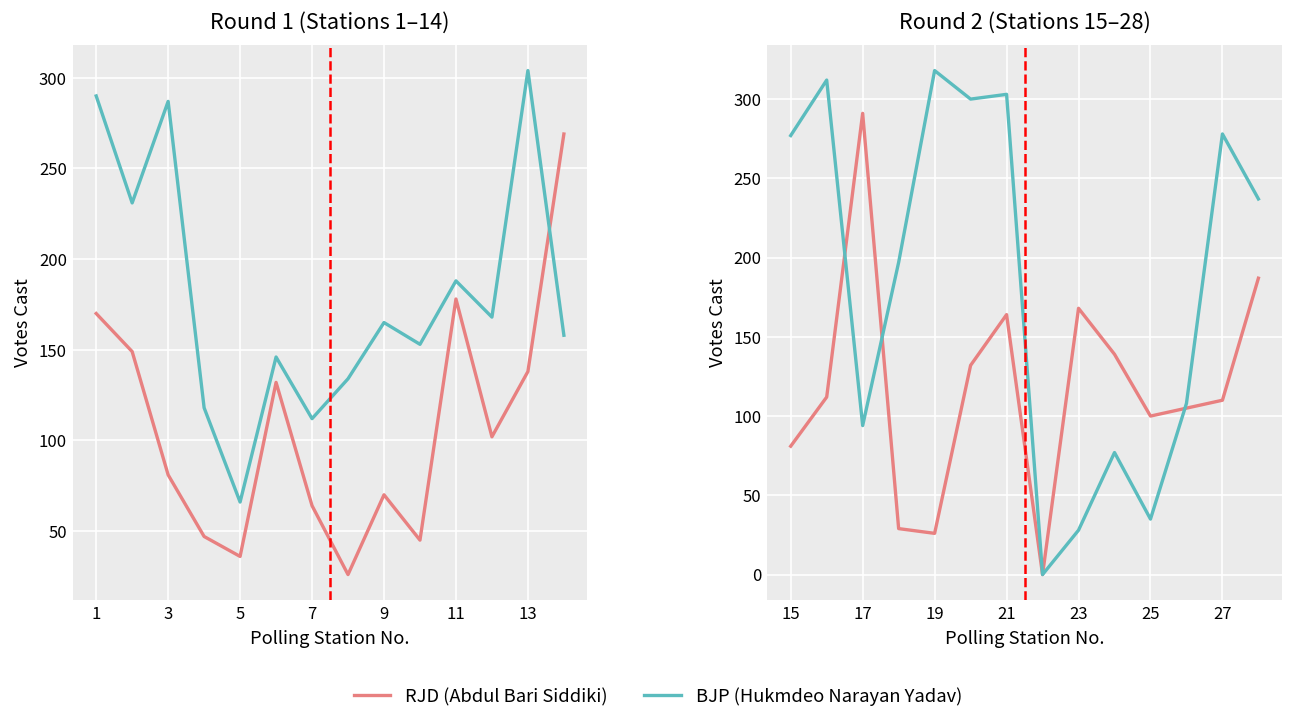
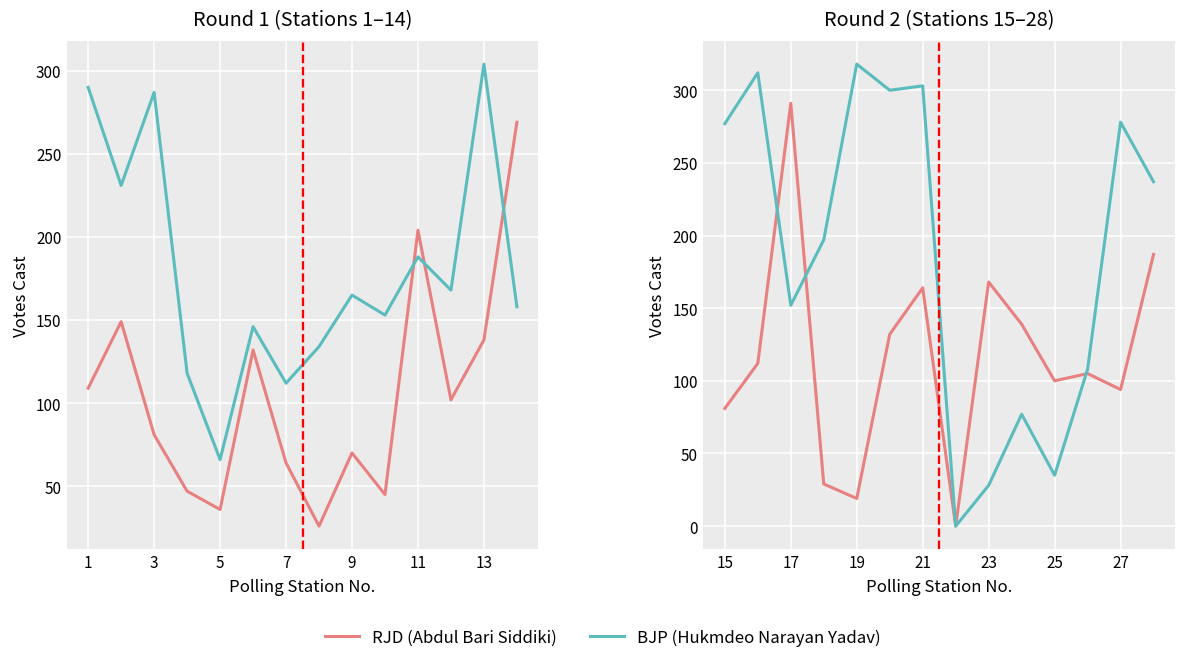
Round 1 (Stations 1–14), RJD (Abdul Bari Siddiki), 1: 170 -> 109
Round 1 (Stations 1–14), RJD (Abdul Bari Siddiki), 11: 178 -> 204
Round 2 (Stations 15–28), BJP (Hukmdeo Narayan Yadav), 17: 94 -> 152
Round 2 (Stations 15–28), RJD (Abdul Bari Siddiki), 19: 26 -> 19
Round 2 (Stations 15–28), RJD (Abdul Bari Siddiki), 27: 110 -> 94
